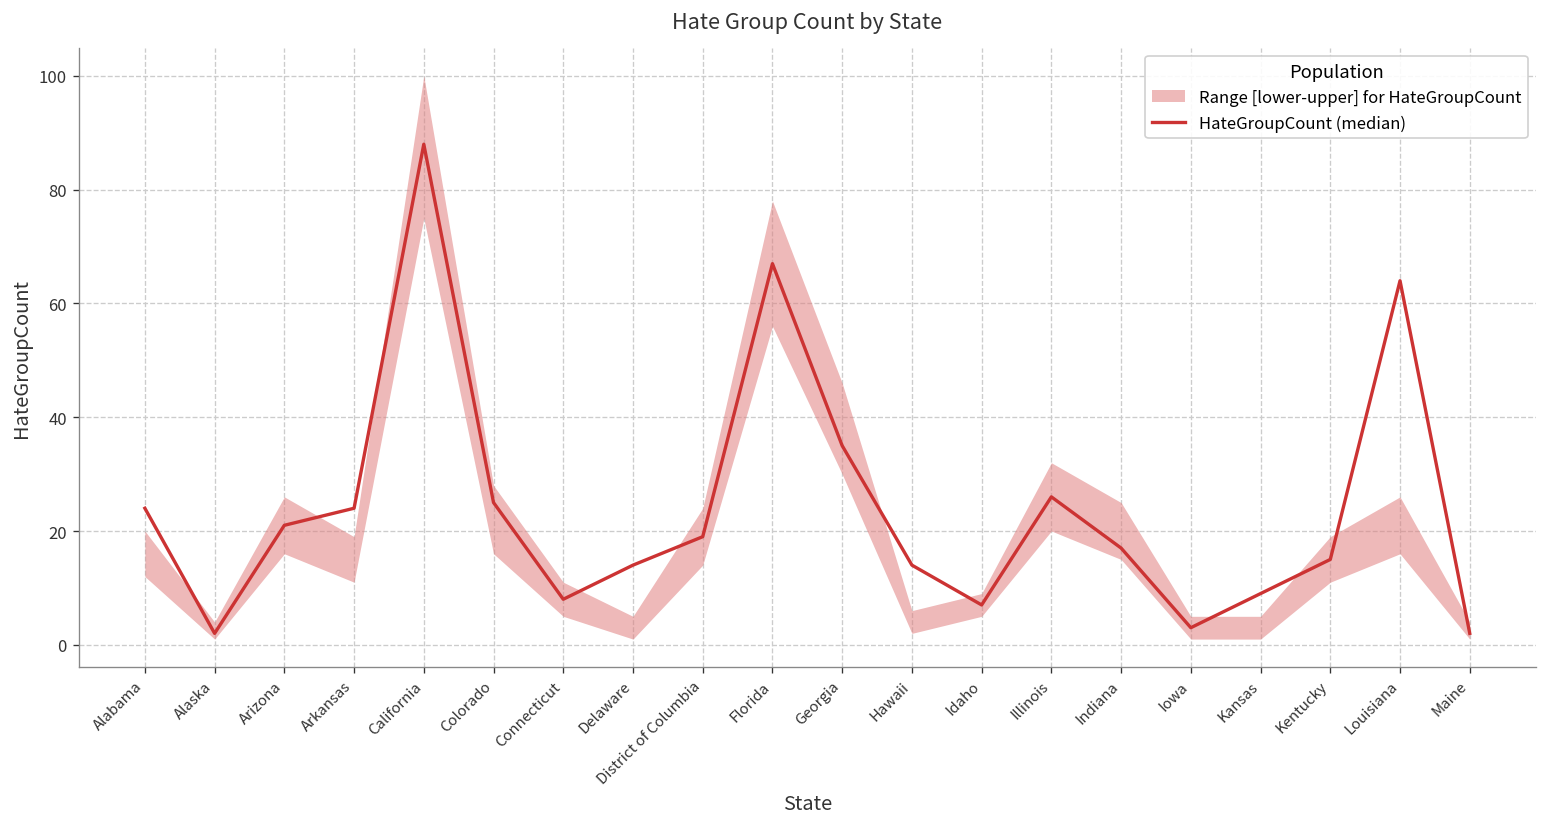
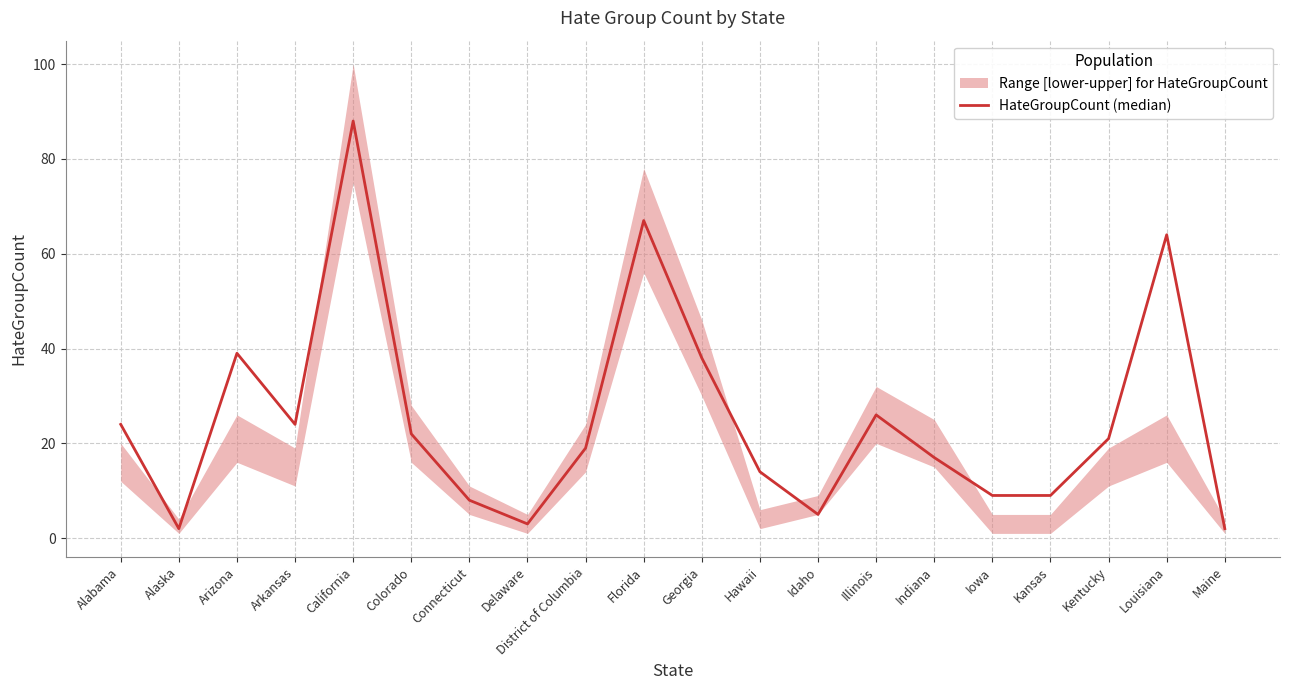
HateGroupCount (median), Arizona: 21 -> 39
HateGroupCount (median), Colorado: 25 -> 22
HateGroupCount (median), Delaware: 14 -> 3
HateGroupCount (median), Georgia: 35 -> 38
HateGroupCount (median), Idaho: 7 -> 5
HateGroupCount (median), Iowa: 3 -> 9
HateGroupCount (median), Kentucky: 15 -> 21
